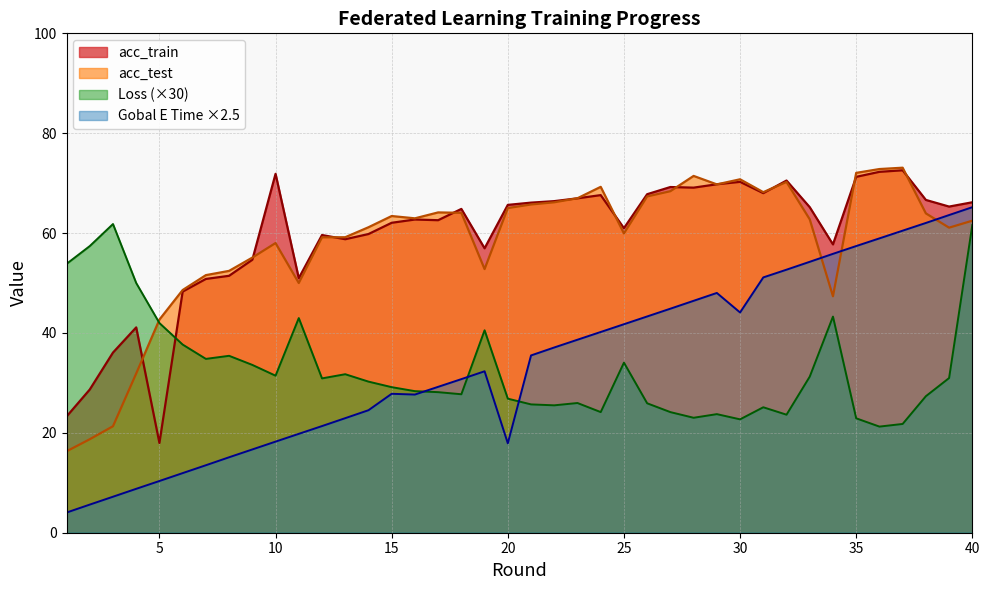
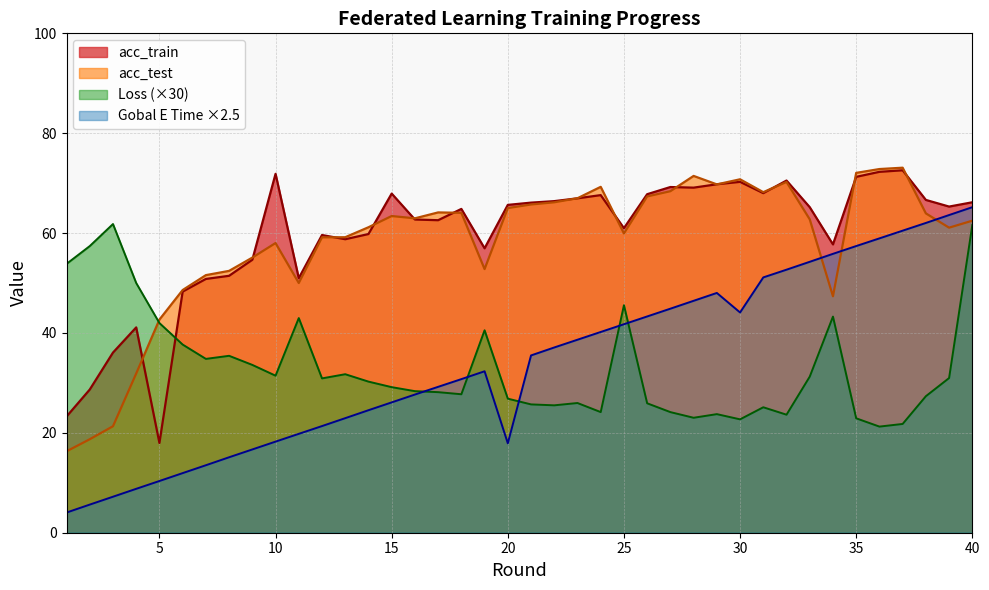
acc_train, 15: 62 -> 68
Gobal E Time ×2.5, 15: 28 -> 26
Loss (×30), 25: 34 -> 46
